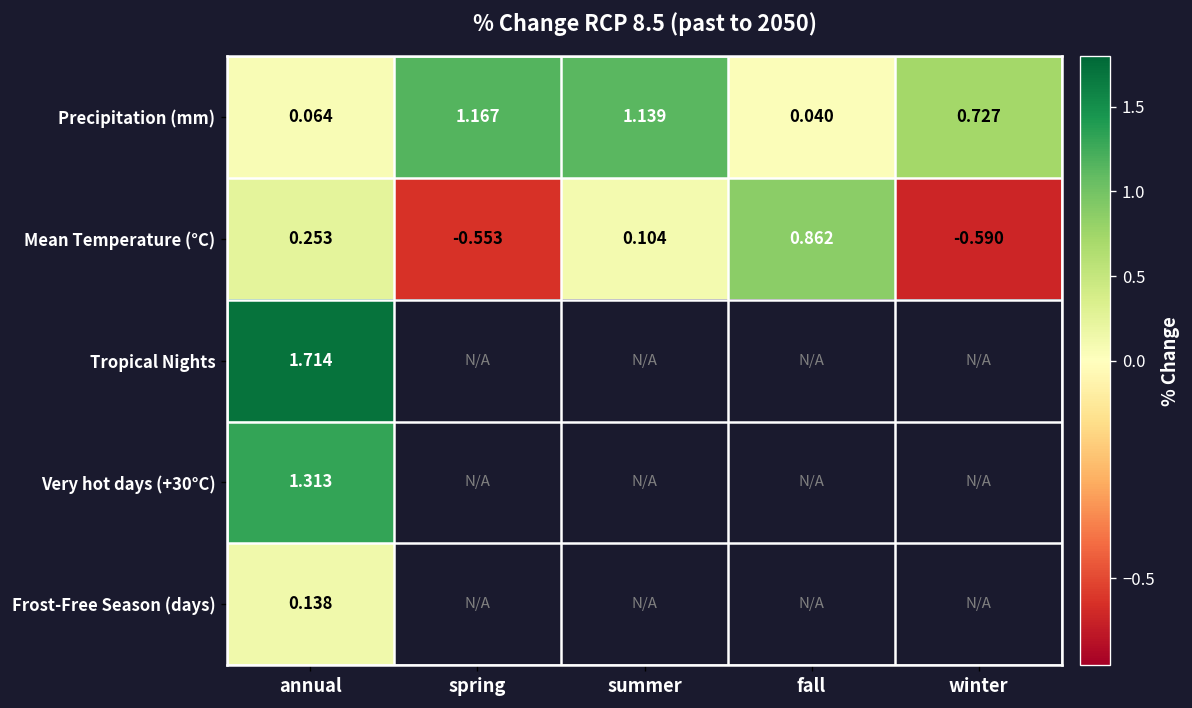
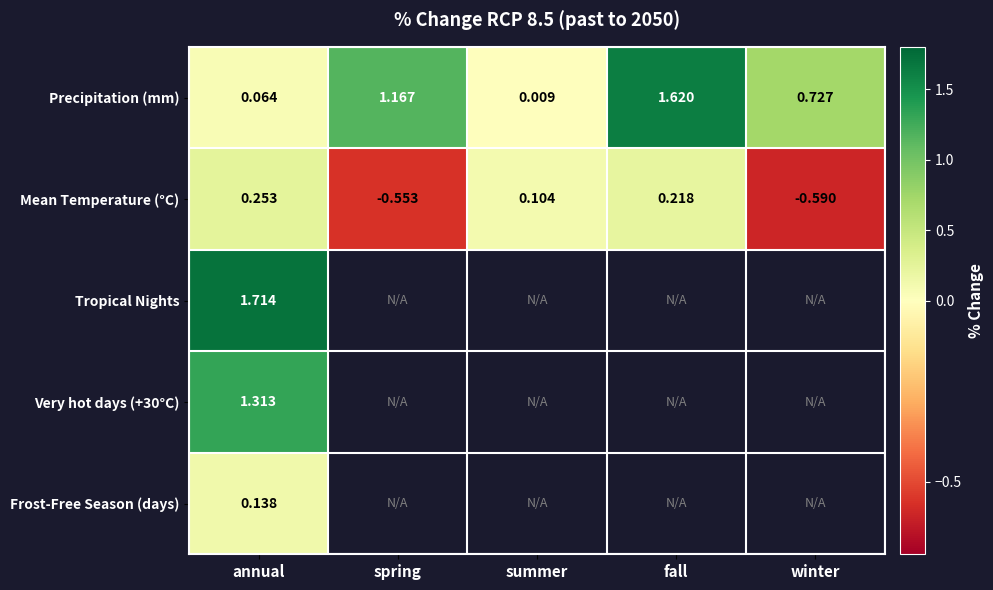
Precipitation (mm), summer: 1.139 -> 0.009
Precipitation (mm), fall: 0.040 -> 1.620
Mean Temperature (°C), fall: 0.862 -> 0.218
